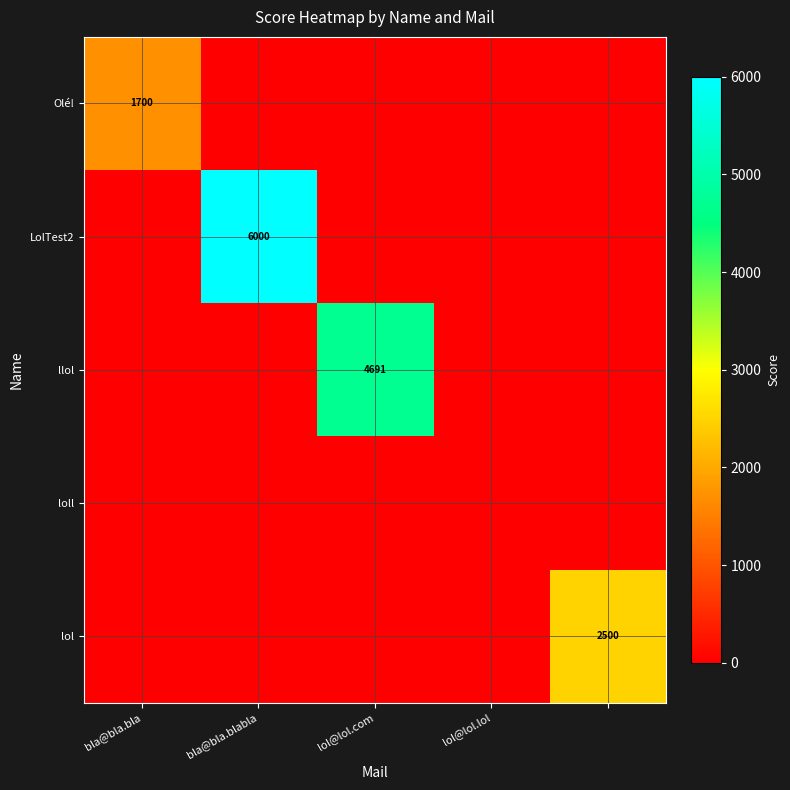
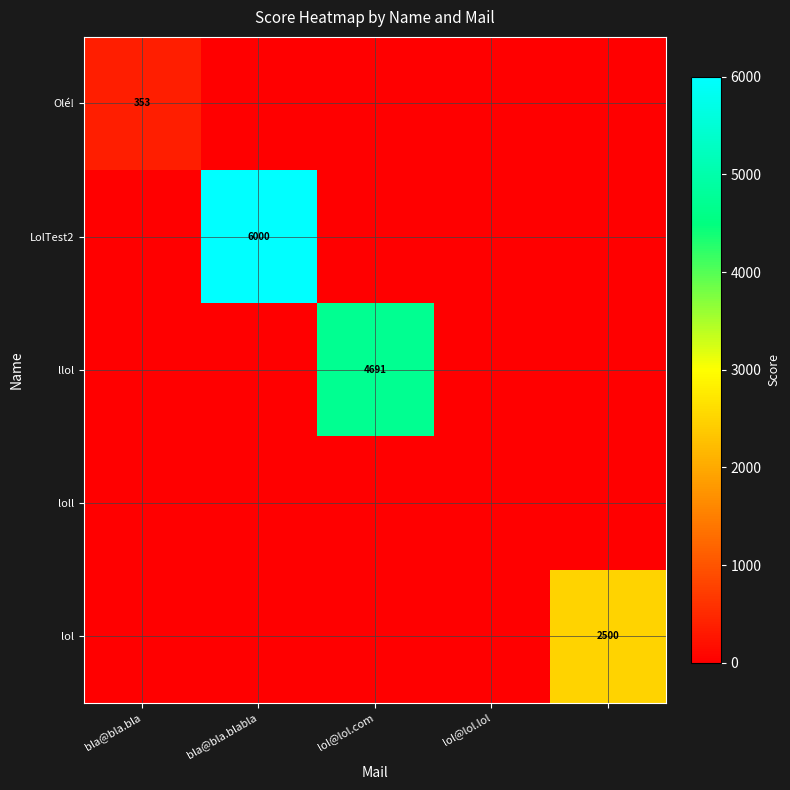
Olé!, bla@bla.bla: 1700 -> 353
